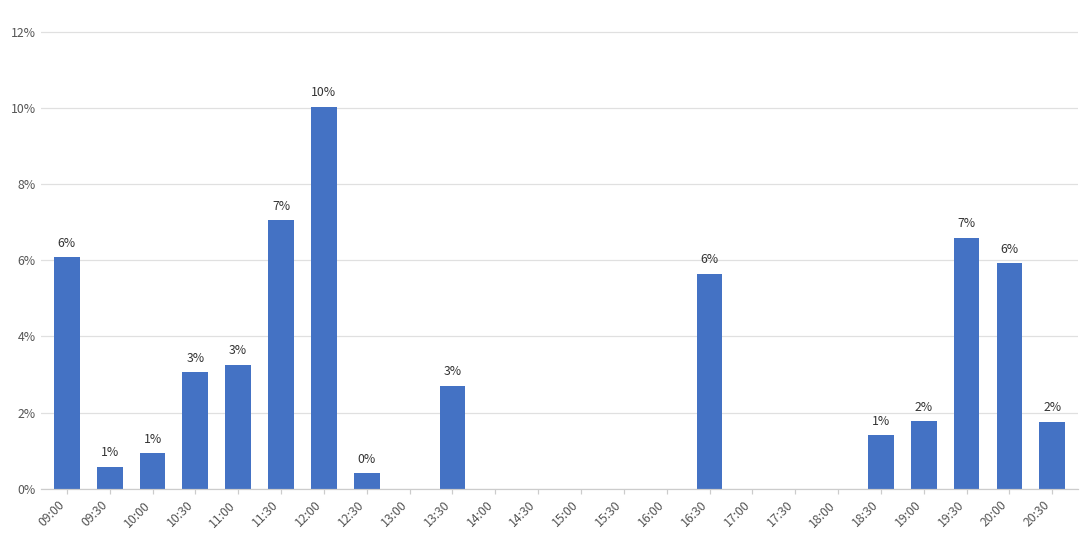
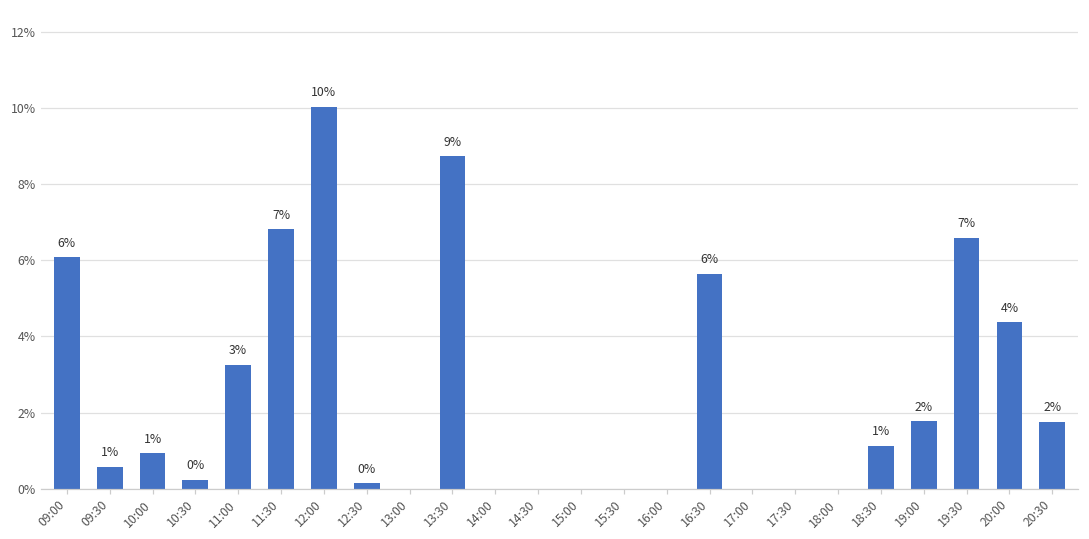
10:30: 3% -> 0%
11:30: 7.1% -> 6.8%
12:30: 0.4% -> 0.1%
13:30: 3% -> 9%
18:30: 1.4% -> 1.1%
20:00: 6% -> 4%
